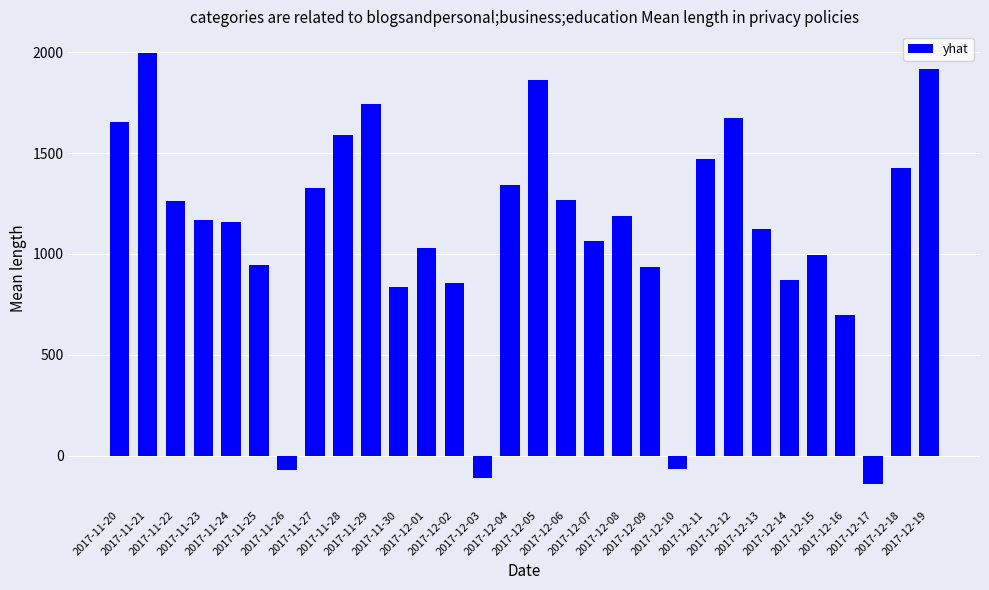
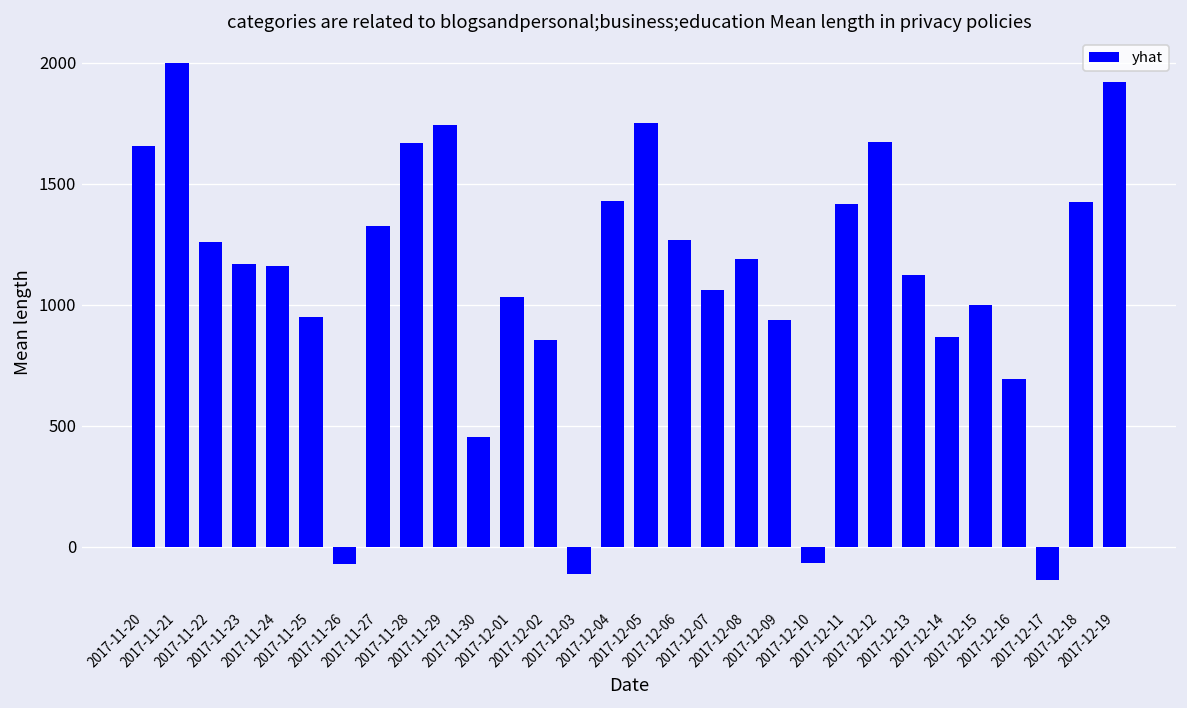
2017-11-28: 1590 -> 1670
2017-11-30: 840 -> 450
2017-12-04: 1340 -> 1430
2017-12-05: 1860 -> 1750
2017-12-11: 1470 -> 1420
